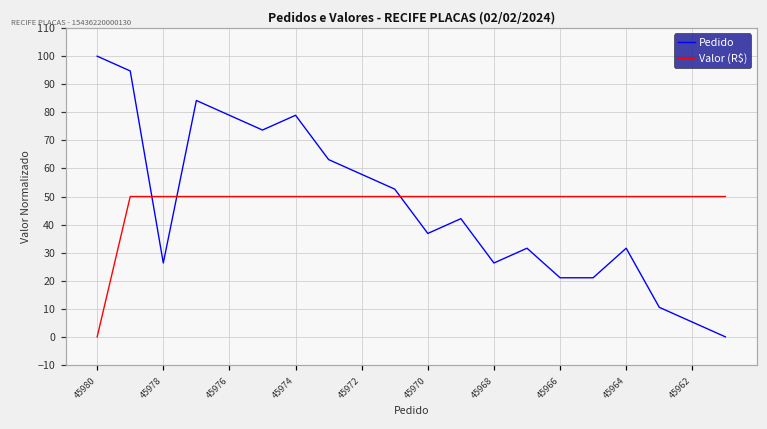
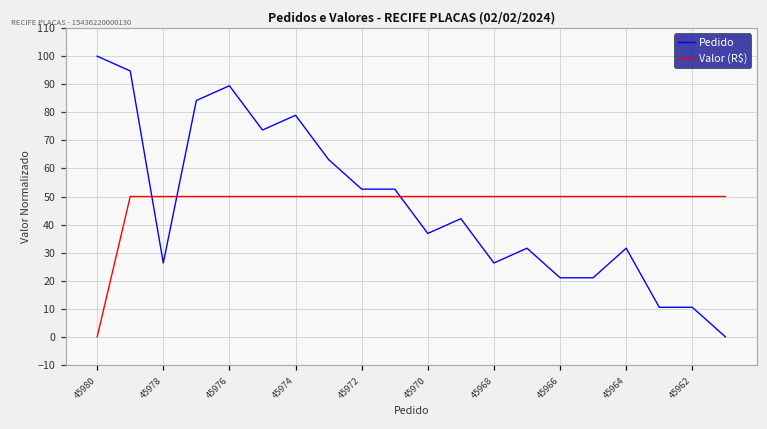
Pedido, 45976: 79 -> 89
Pedido, 45972: 58 -> 53
Pedido, 45962: 5 -> 11
